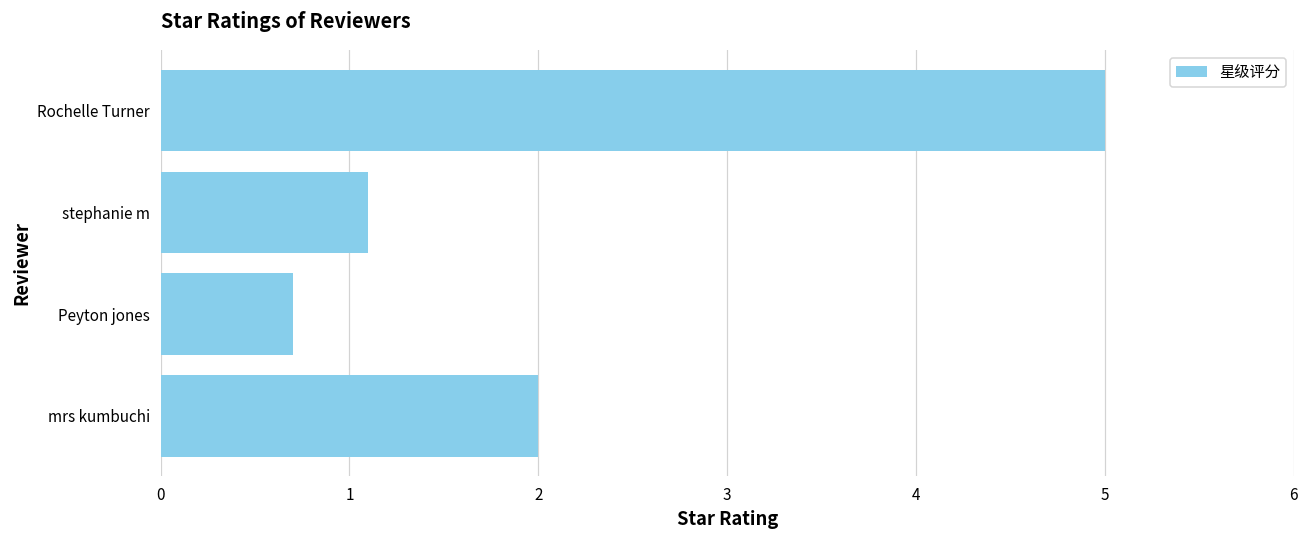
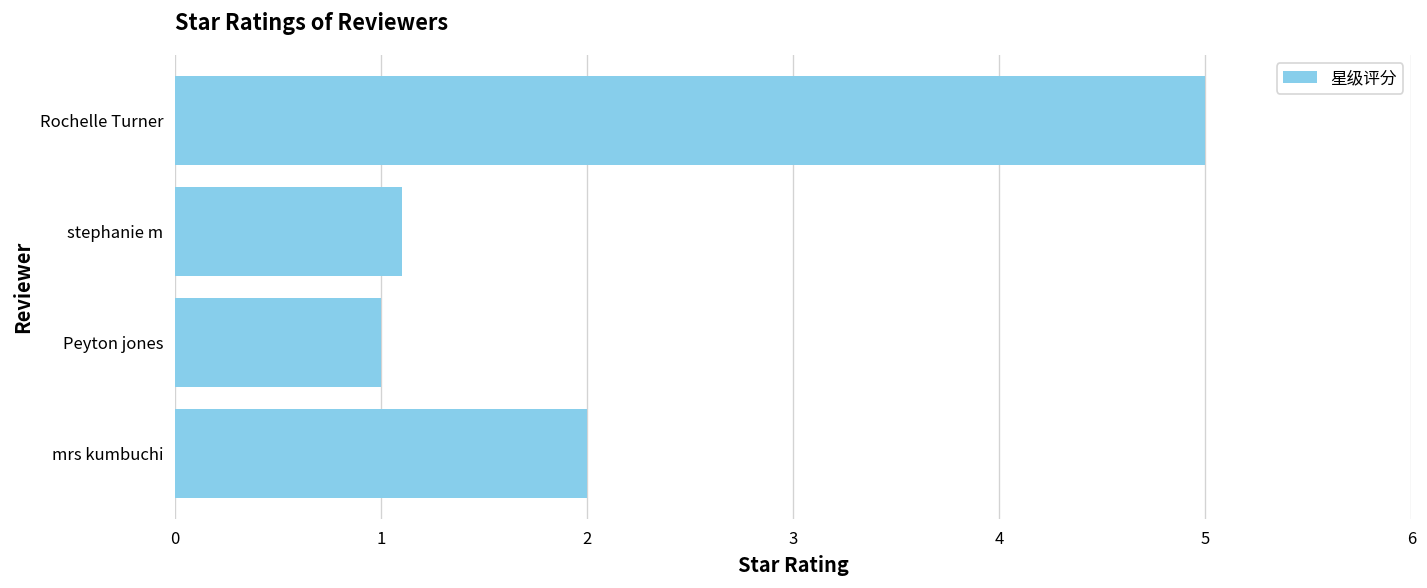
Peyton jones: 0.7 -> 1.0
